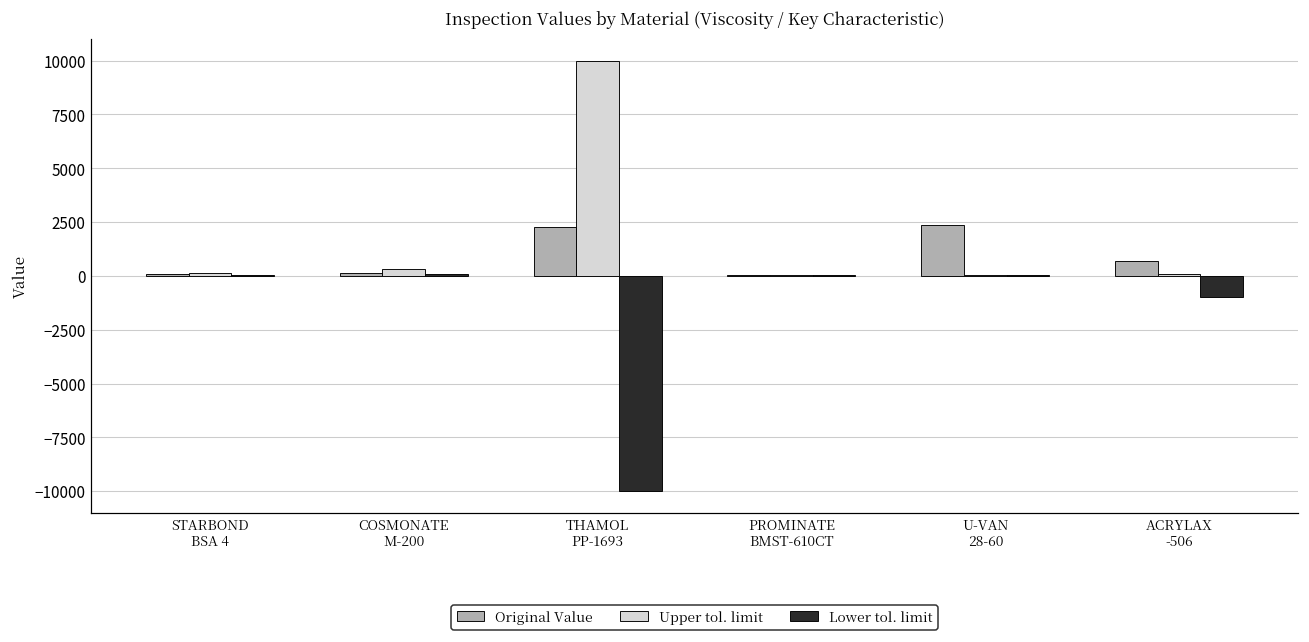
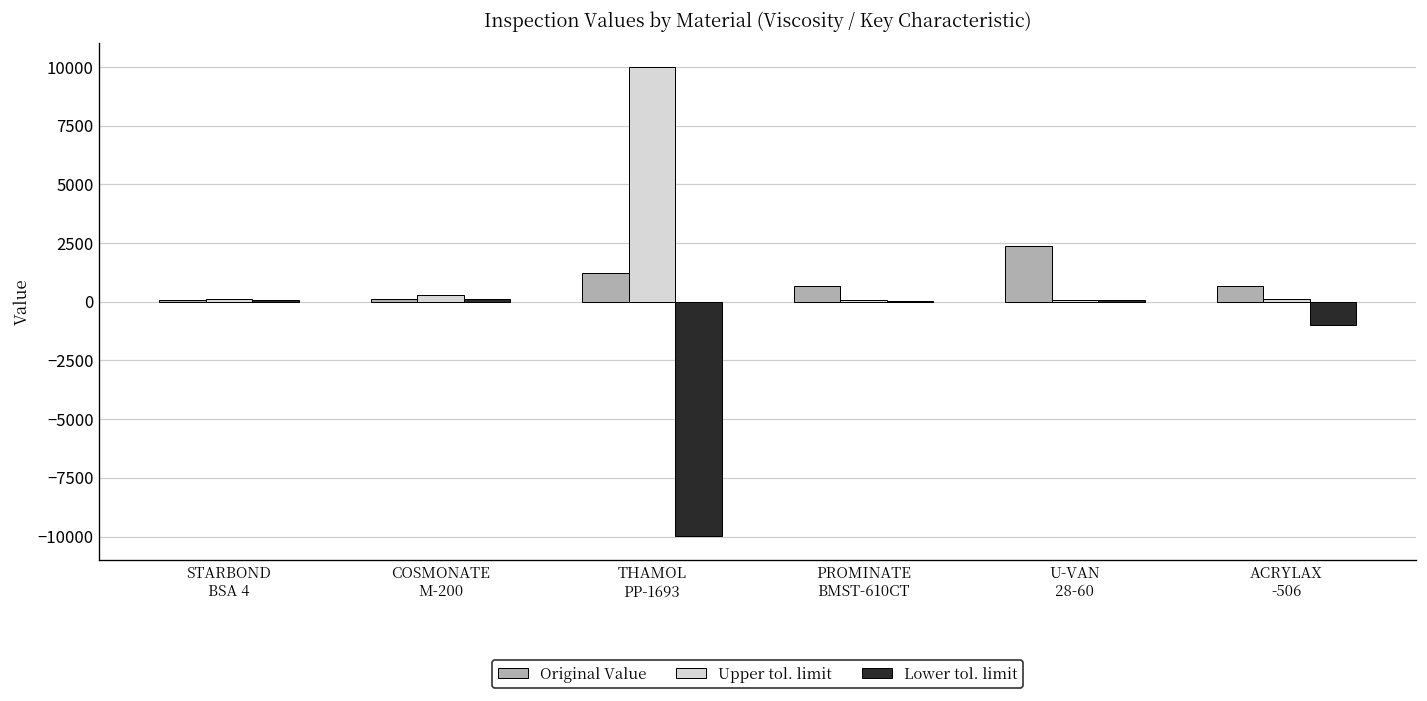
Original Value, THAMOL PP-1693: 2300 -> 1200
Original Value, PROMINATE BMST-610CT: 100 -> 700
